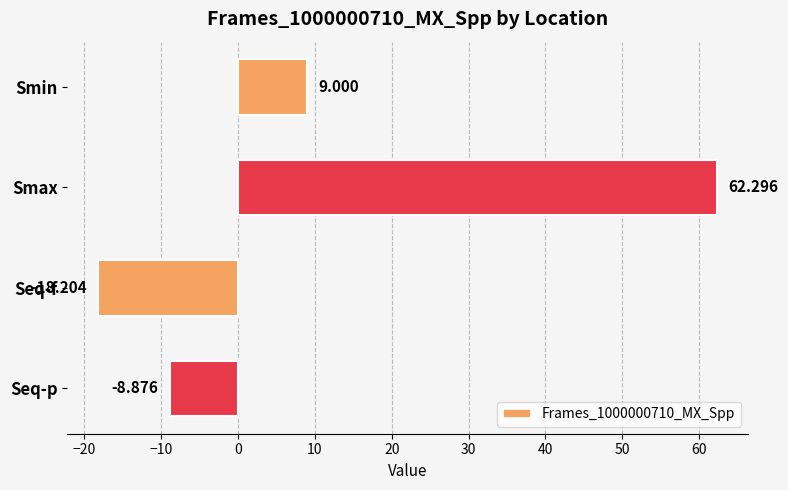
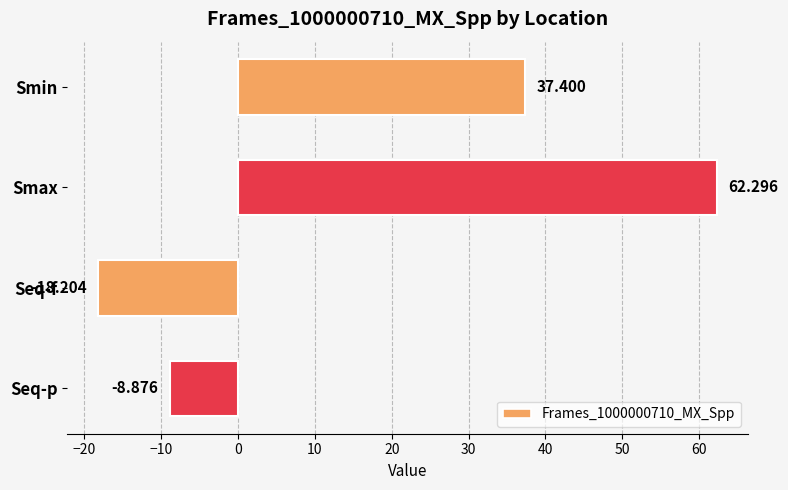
Smin: 9.000 -> 37.400
